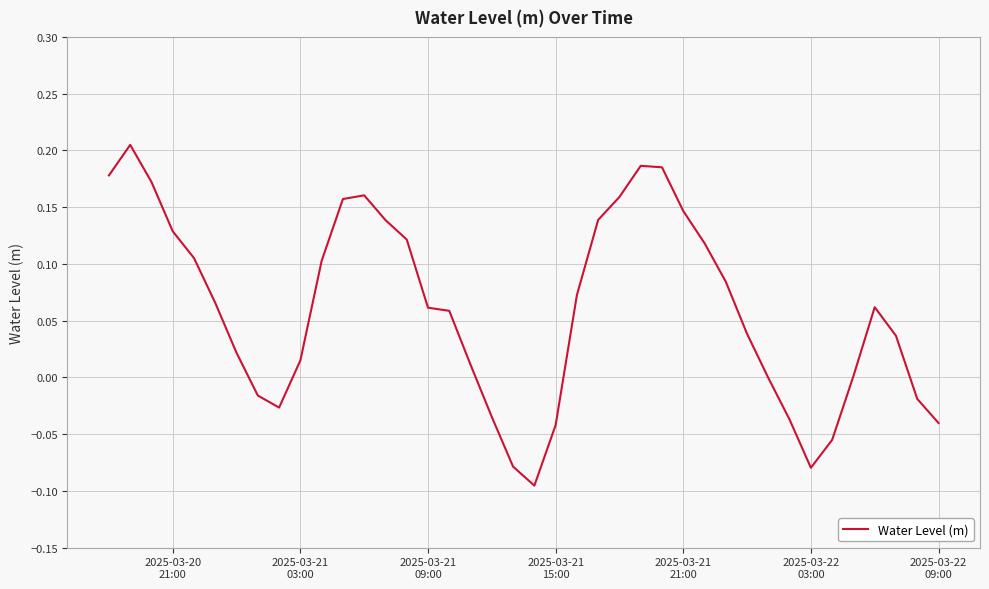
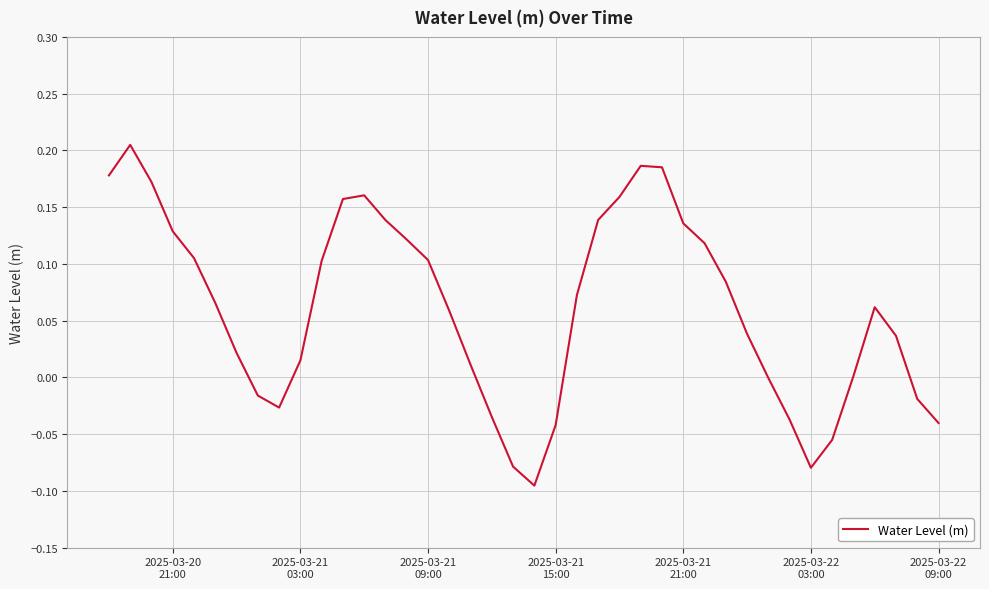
2025-03-21 09:00: 0.061 -> 0.103
2025-03-21 21:00: 0.147 -> 0.136
